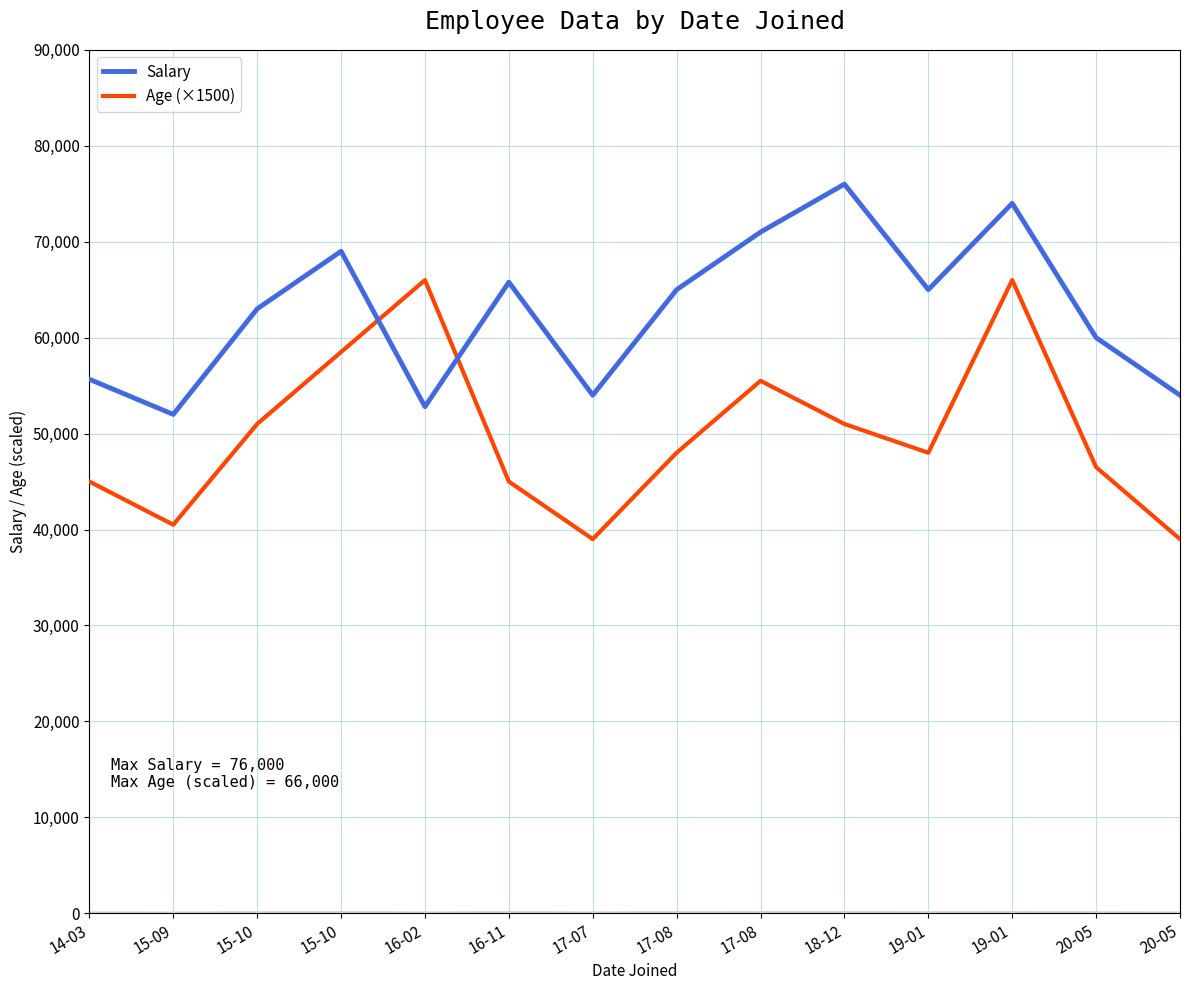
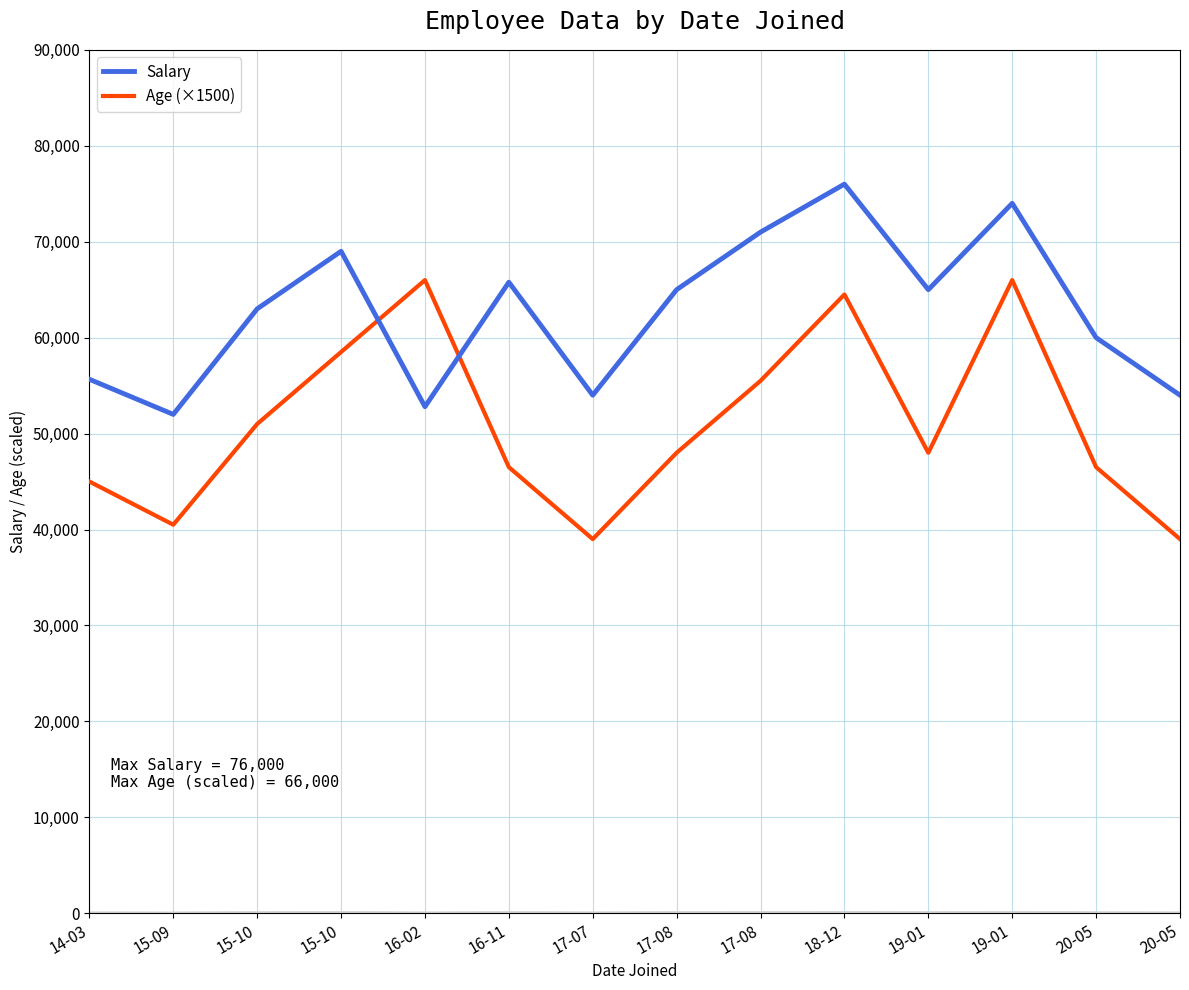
Age (×1500), 16-11: 45,000 -> 47,000
Age (×1500), 18-12: 51,000 -> 65,000
